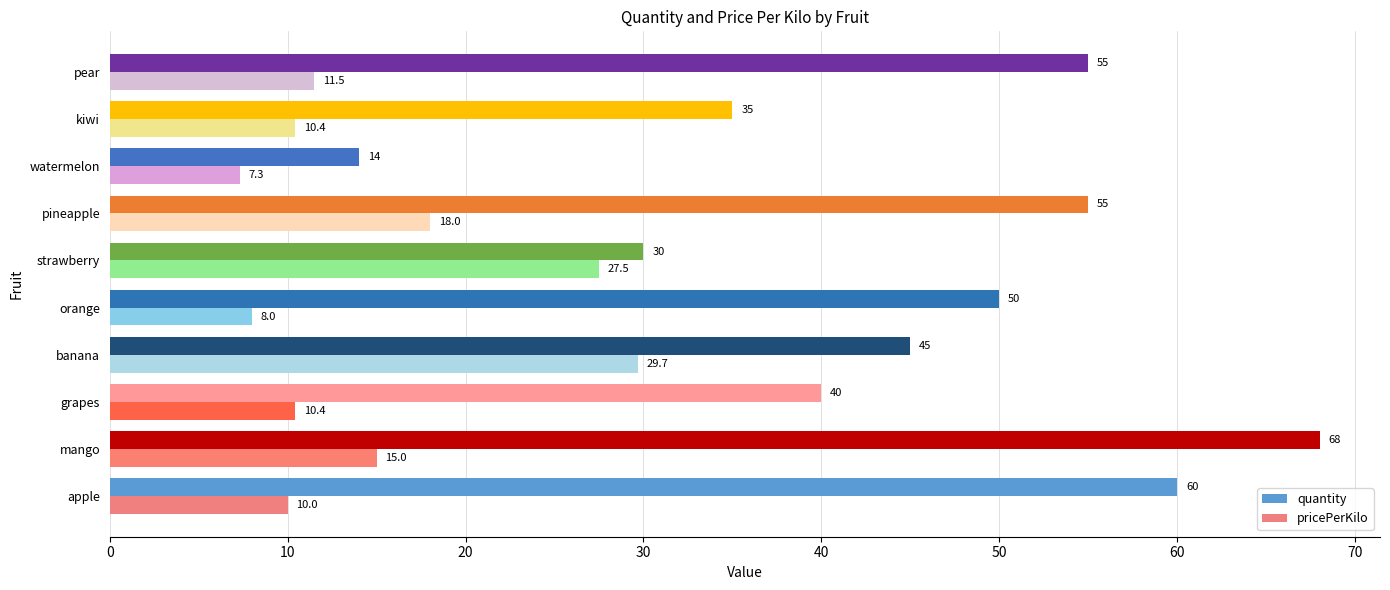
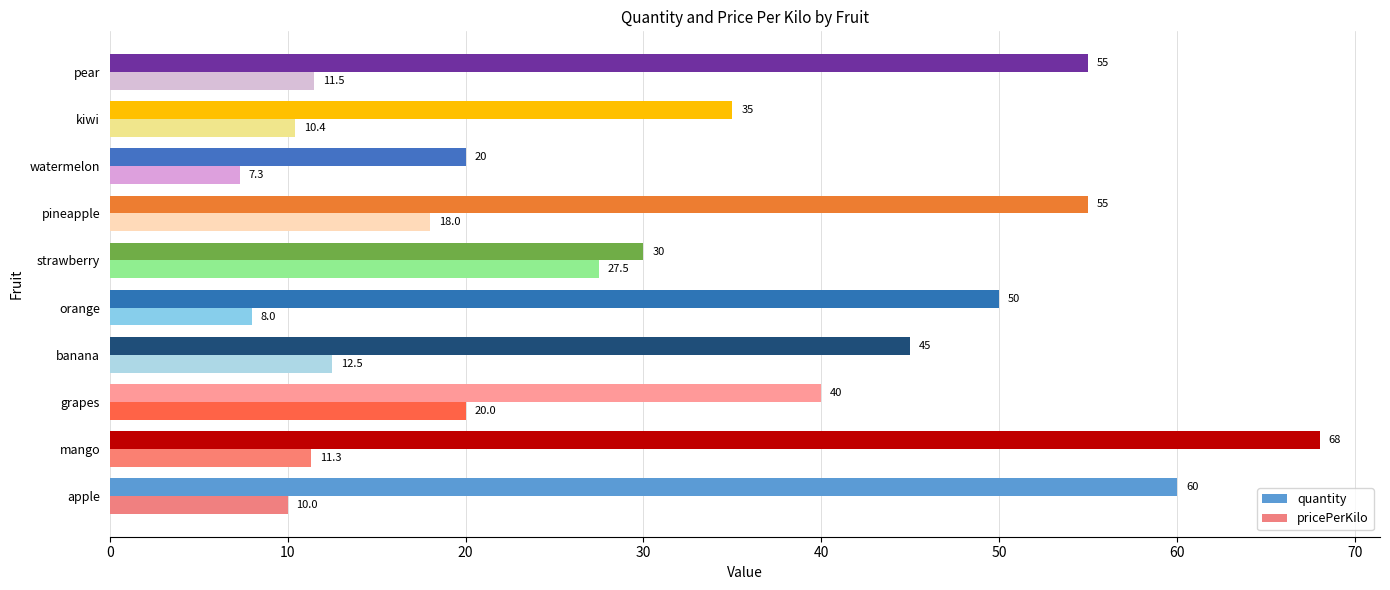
quantity, watermelon: 14 -> 20
pricePerKilo, banana: 29.7 -> 12.5
pricePerKilo, grapes: 10.4 -> 20.0
pricePerKilo, mango: 15.0 -> 11.3
